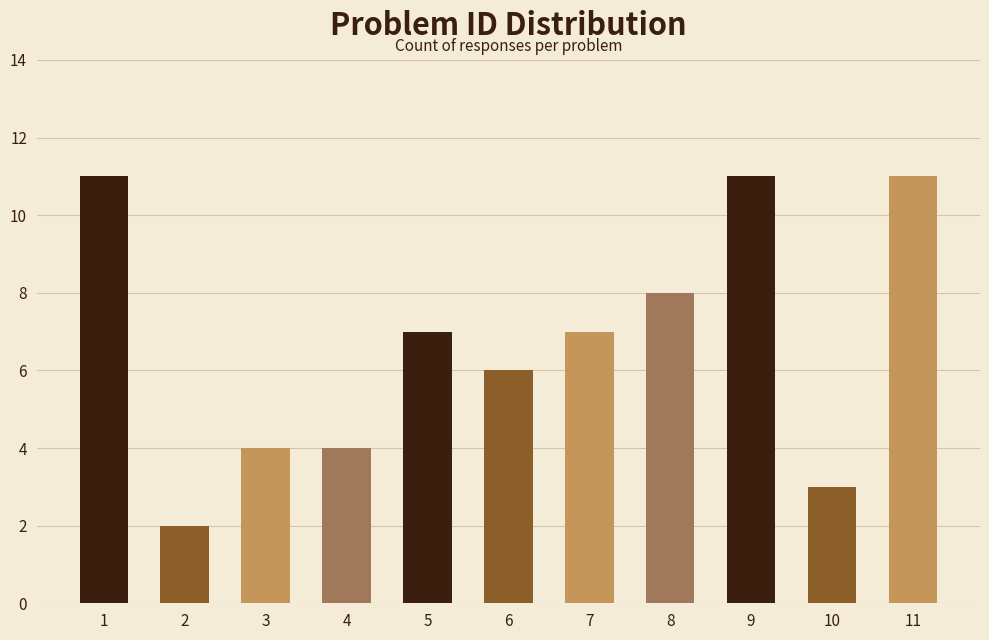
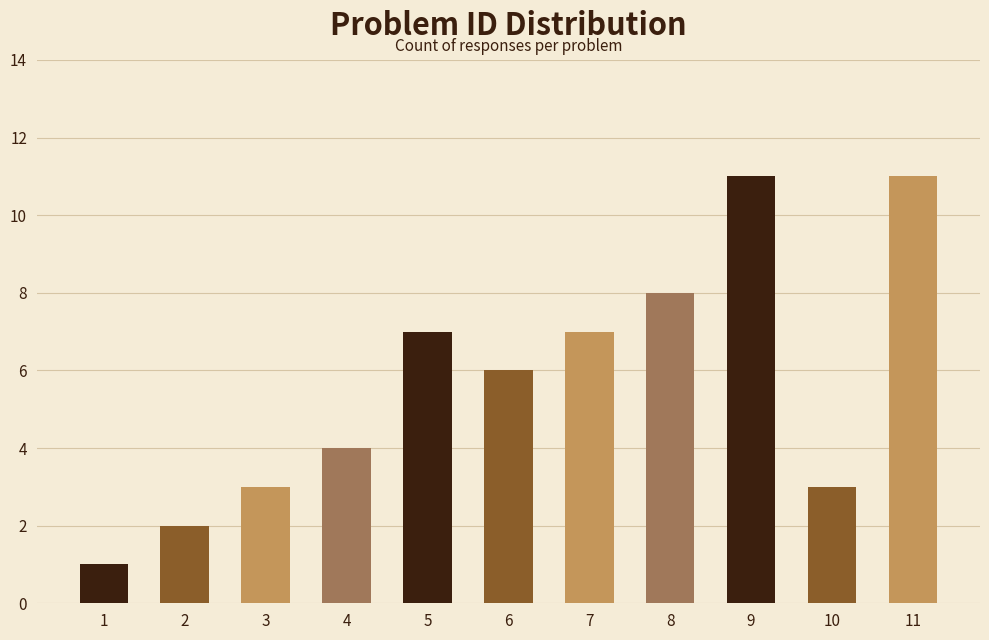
1: 11 -> 1
3: 4 -> 3
